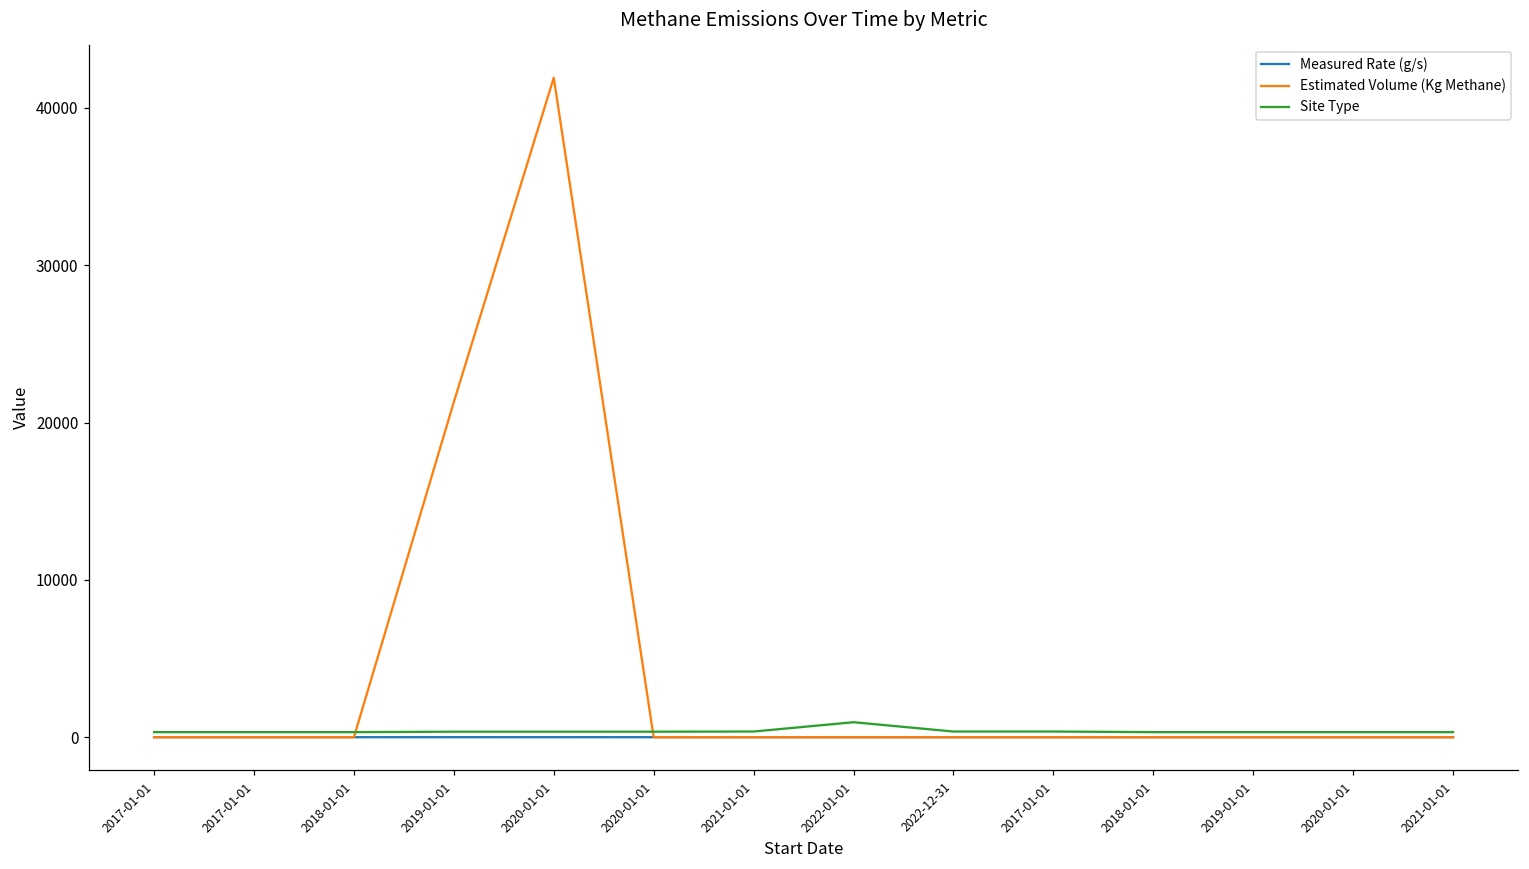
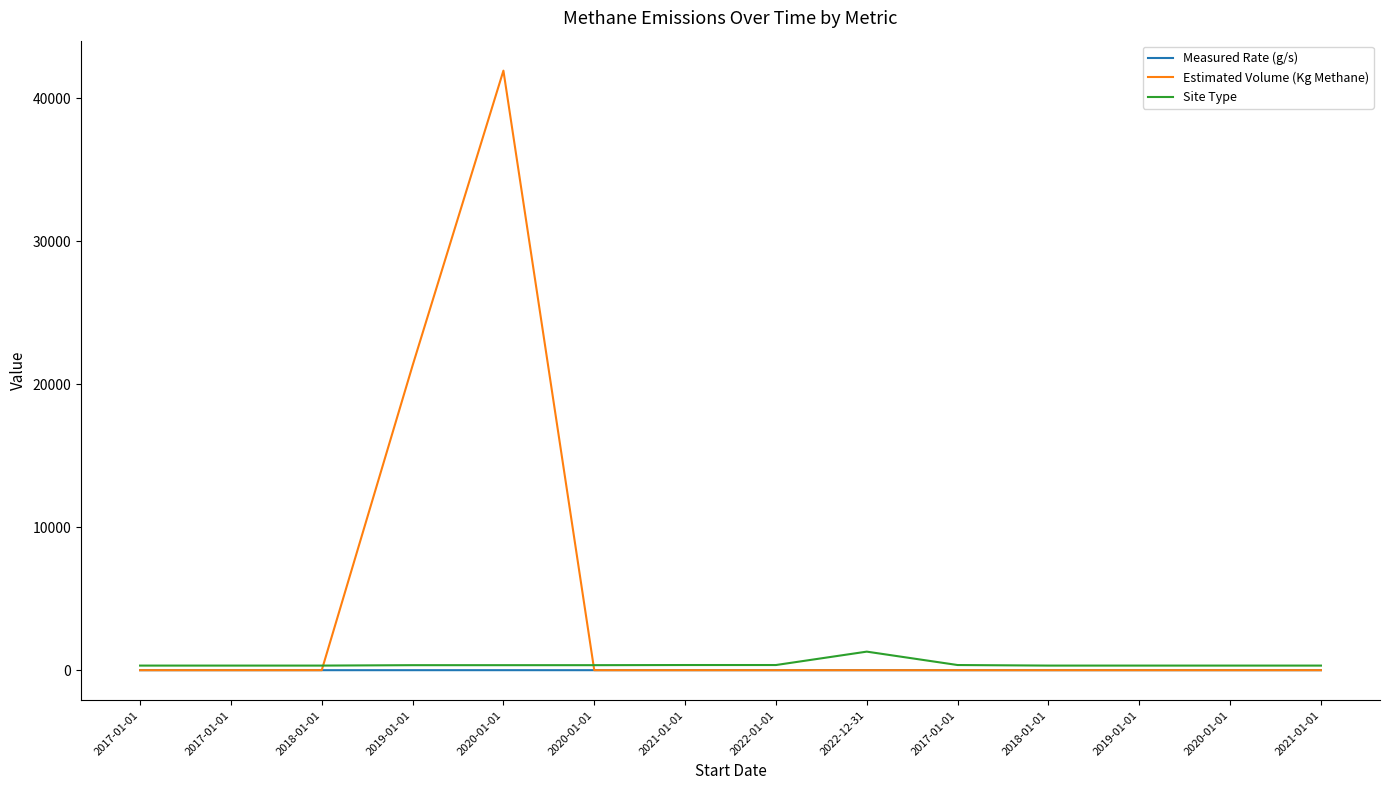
Site Type, 2022-01-01: 1000 -> 400
Site Type, 2022-12-31: 400 -> 1300
